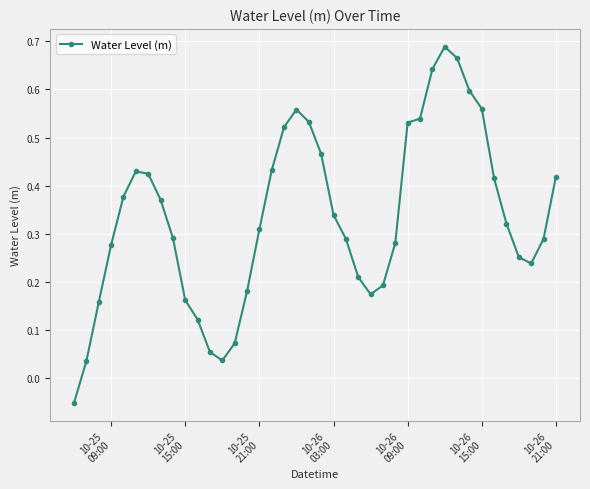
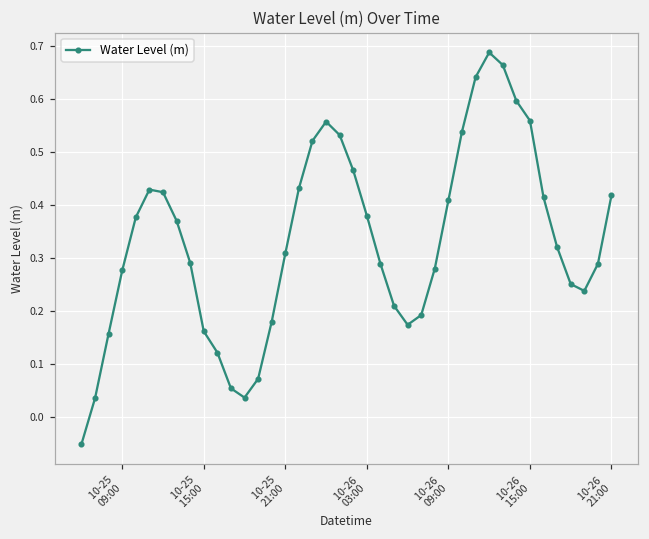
10-26 03:00: 0.34 -> 0.38
10-26 09:00: 0.53 -> 0.41
